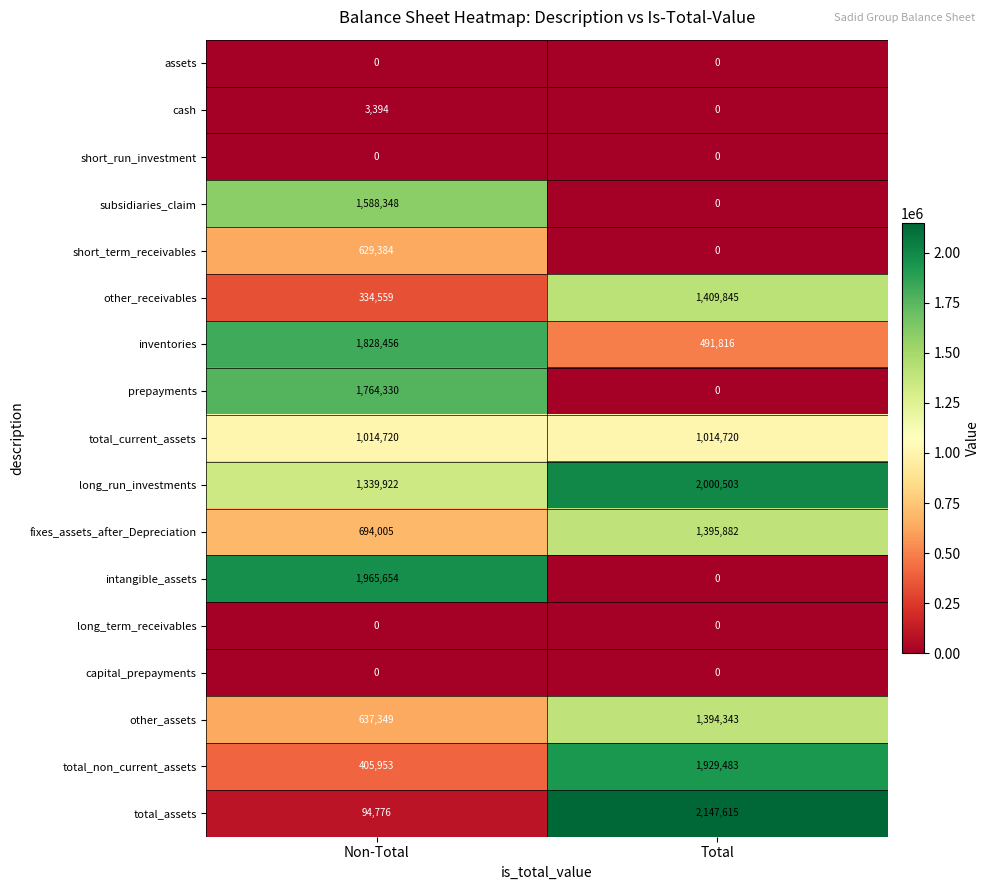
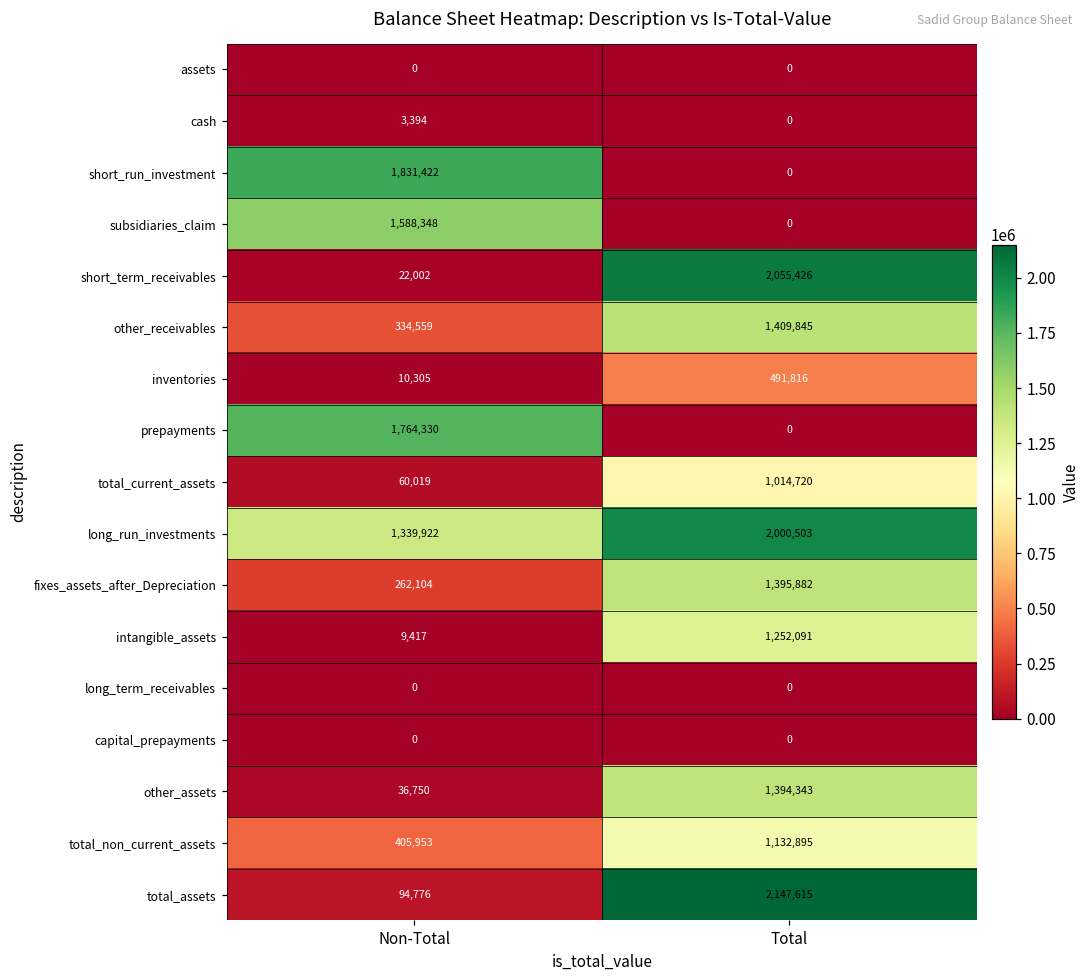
short_run_investment, Non-Total: 0 -> 1,831,422
short_term_receivables, Non-Total: 629,384 -> 22,002
short_term_receivables, Total: 0 -> 2,055,426
inventories, Non-Total: 1,828,456 -> 10,305
total_current_assets, Non-Total: 1,014,720 -> 60,019
fixes_assets_after_Depreciation, Non-Total: 694,005 -> 262,104
intangible_assets, Non-Total: 1,965,654 -> 9,417
intangible_assets, Total: 0 -> 1,252,091
other_assets, Non-Total: 637,349 -> 36,750
total_non_current_assets, Total: 1,929,483 -> 1,132,895
